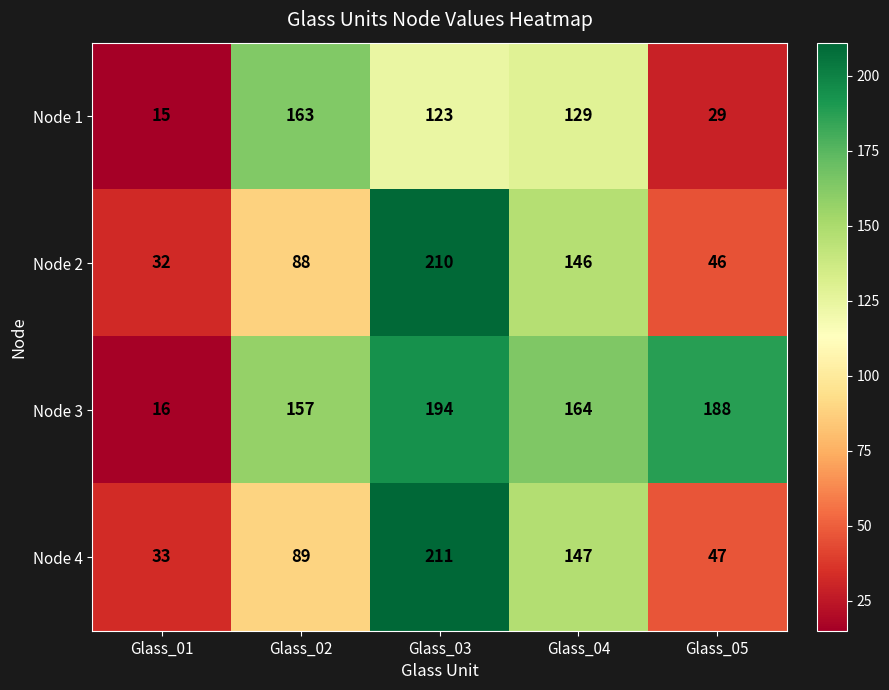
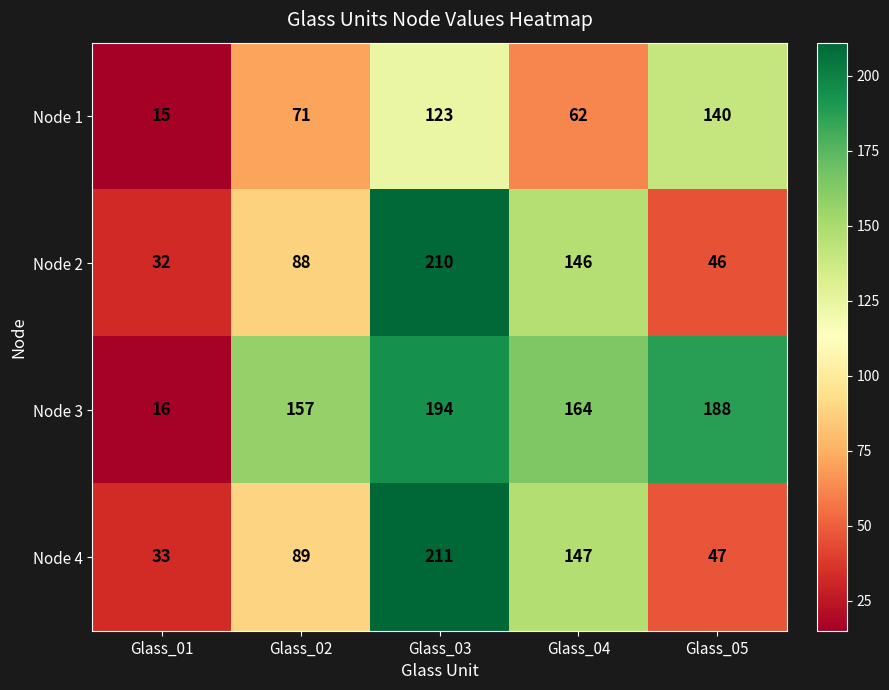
Node 1, Glass_02: 163 -> 71
Node 1, Glass_04: 129 -> 62
Node 1, Glass_05: 29 -> 140
